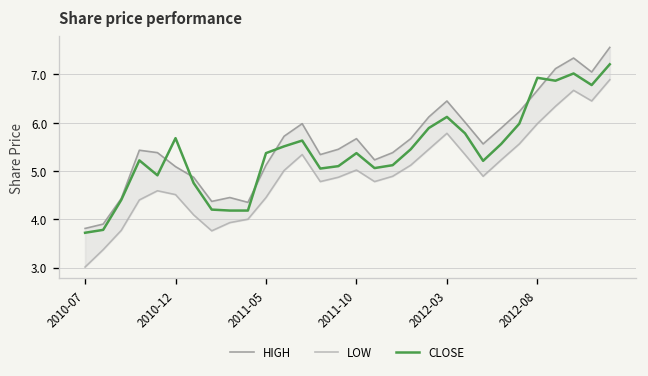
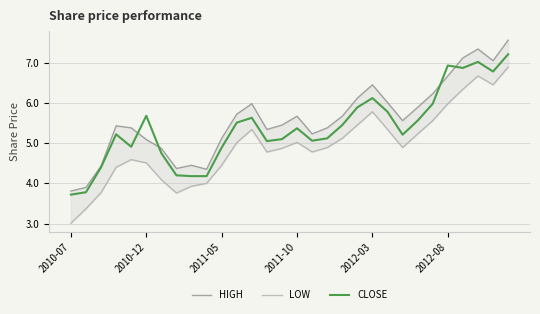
CLOSE, 2011-05: 5.4 -> 4.9
